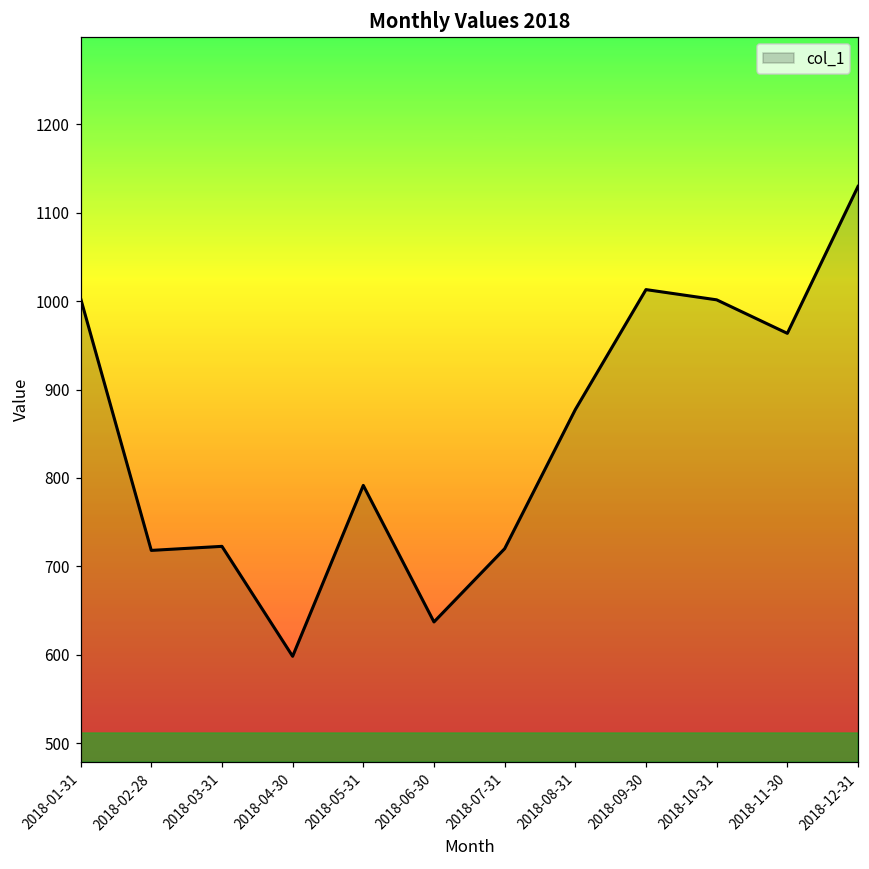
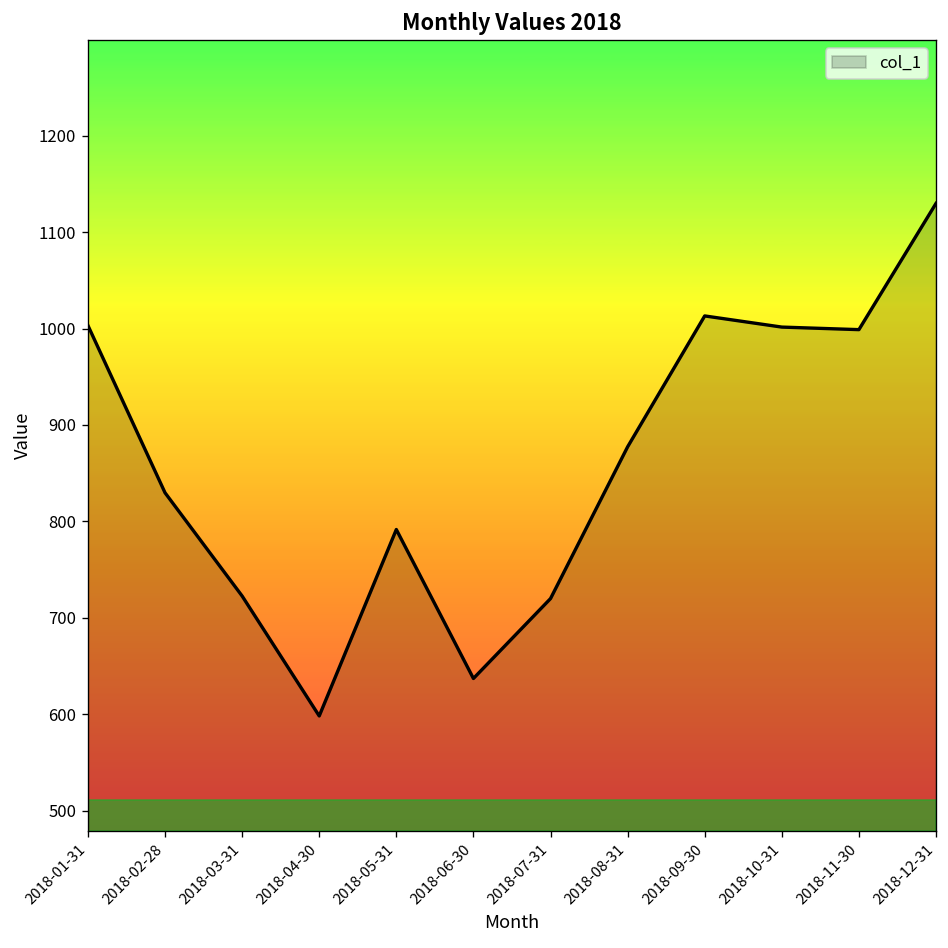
2018-02-28: 720 -> 830
2018-11-30: 960 -> 1000
